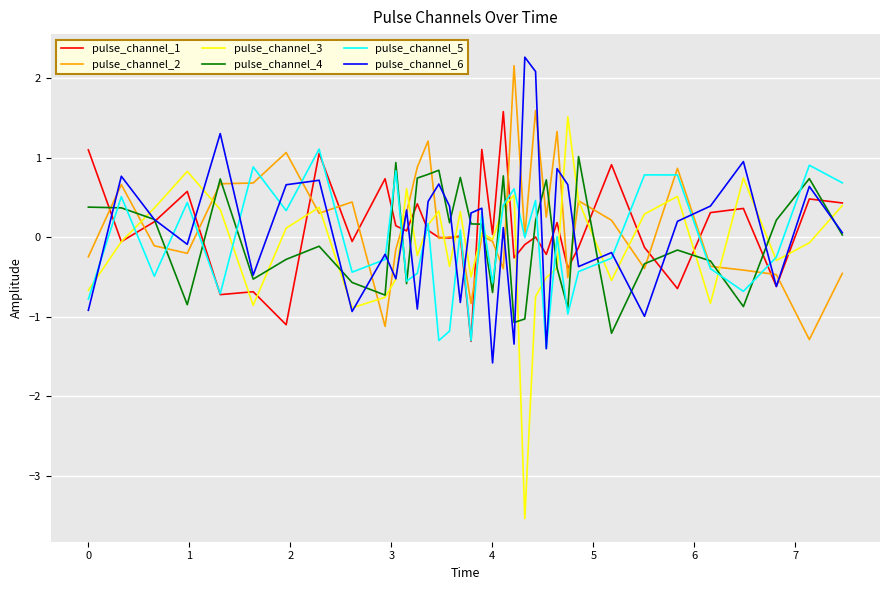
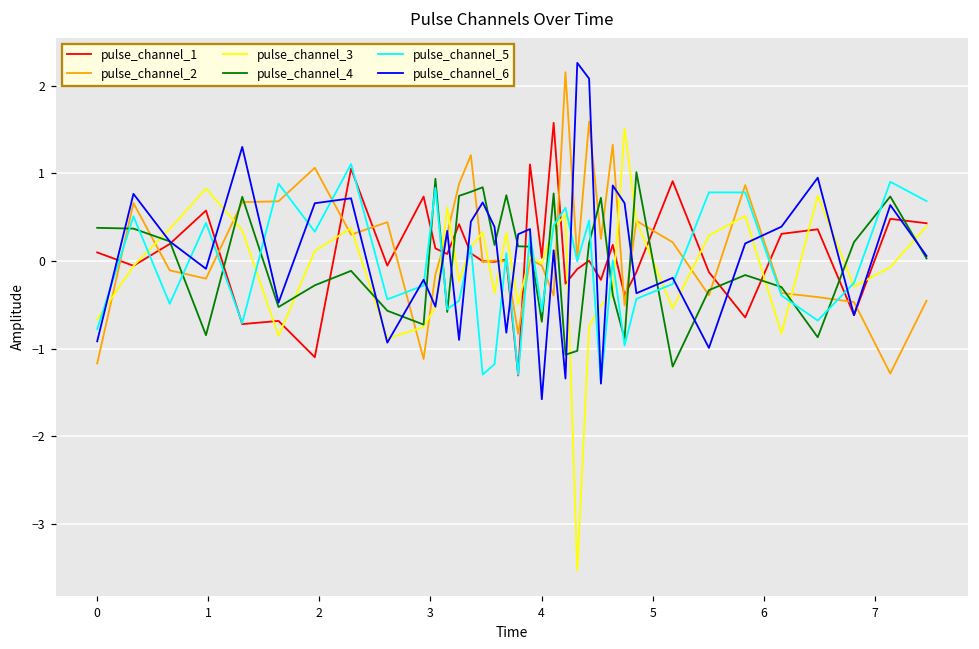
pulse_channel_1, 0: 1.1 -> 0.1
pulse_channel_2, 0: -0.2 -> -1.2
